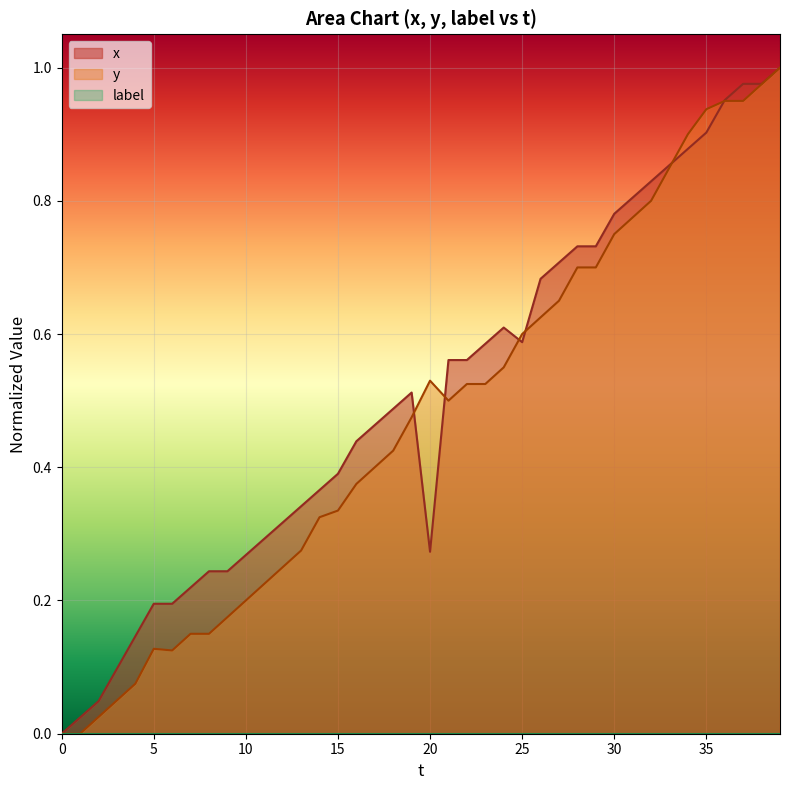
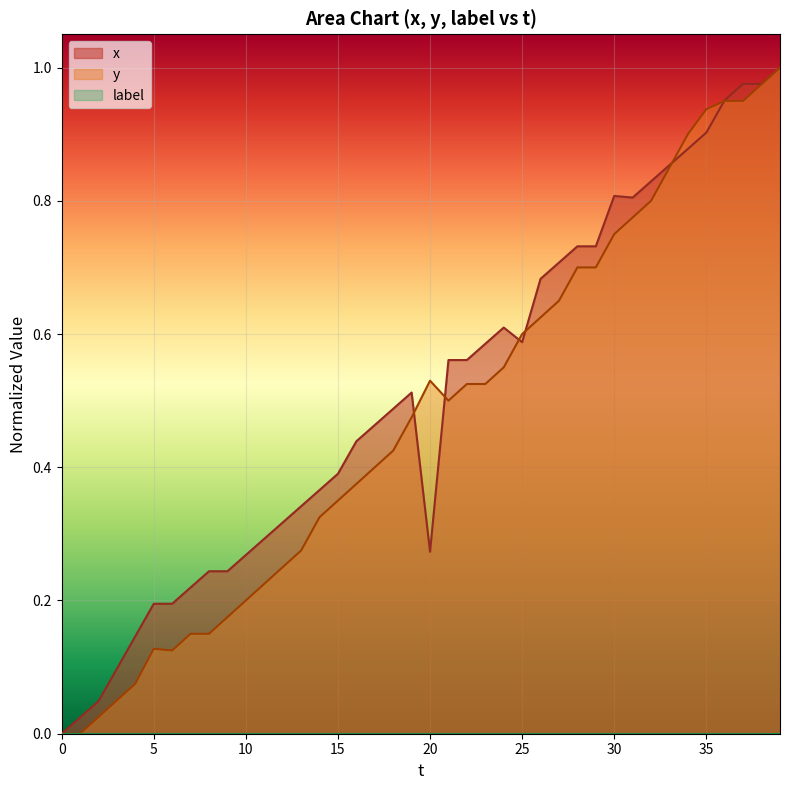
y, 15: 0.33 -> 0.35
x, 30: 0.78 -> 0.81
